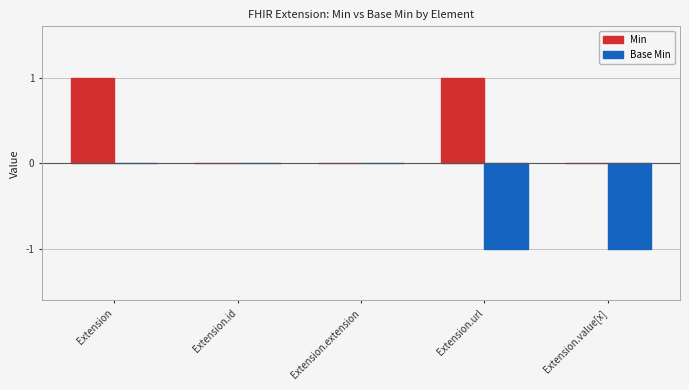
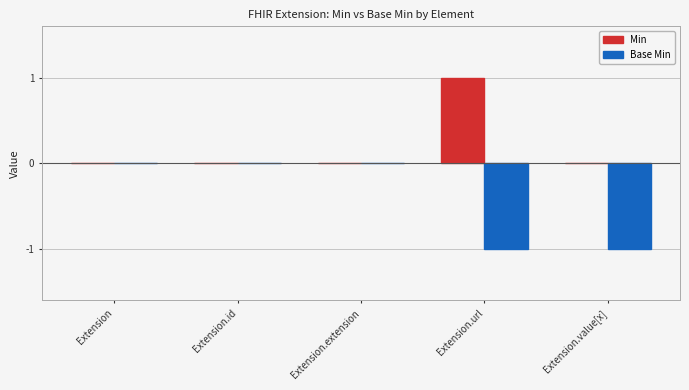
Min, Extension: 1 -> 0
